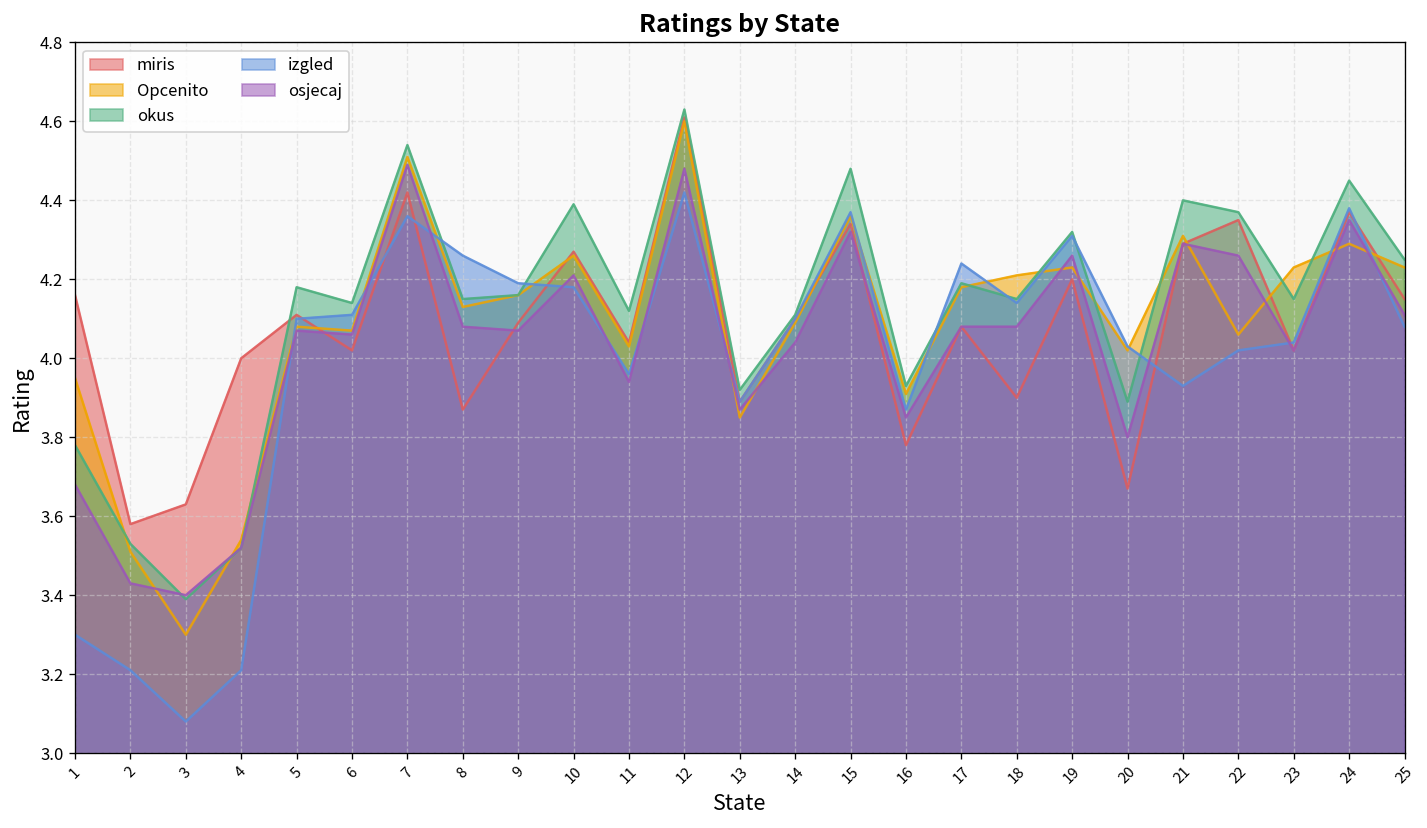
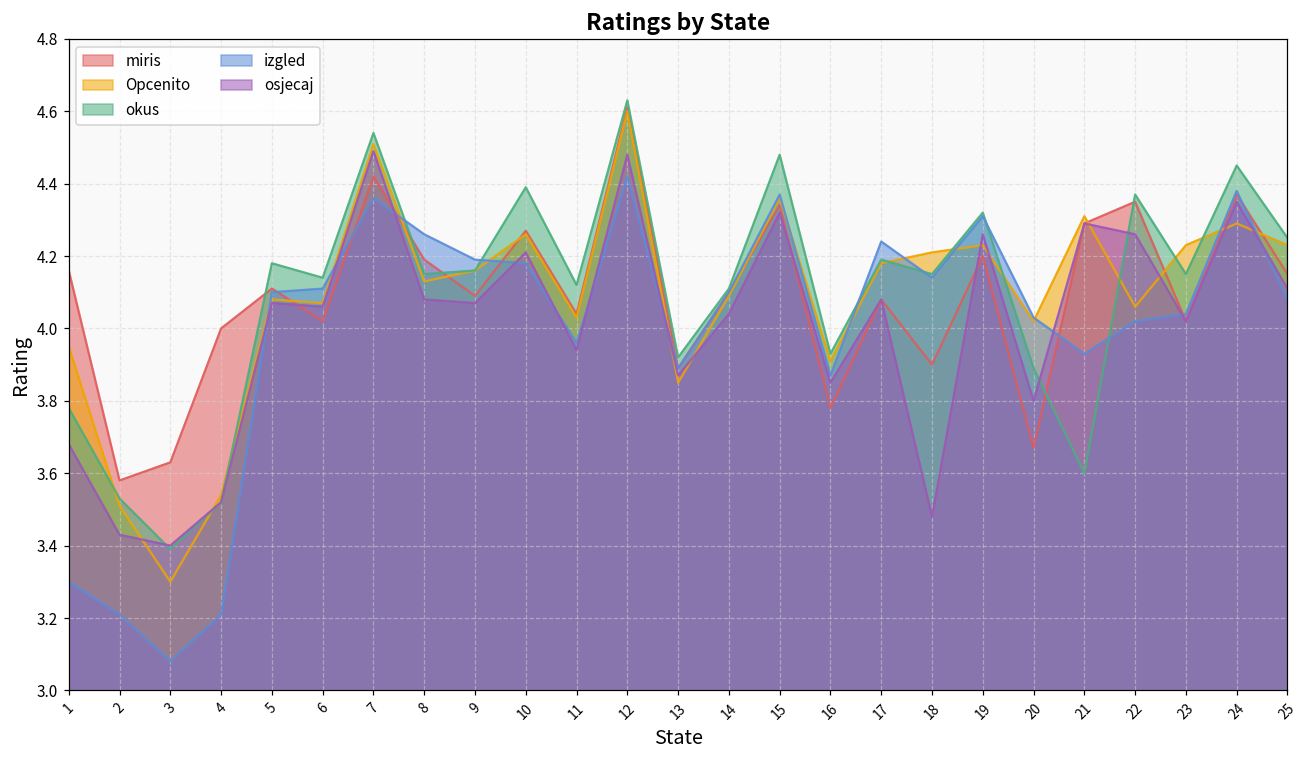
miris, 8: 3.87 -> 4.19
osjecaj, 18: 4.08 -> 3.48
okus, 21: 4.4 -> 3.6
